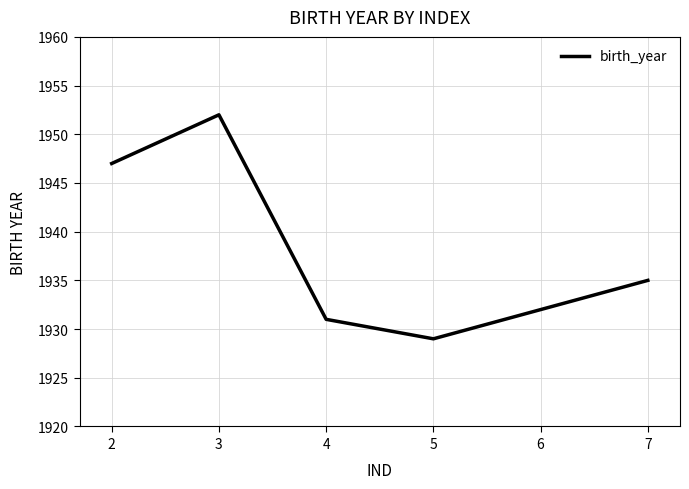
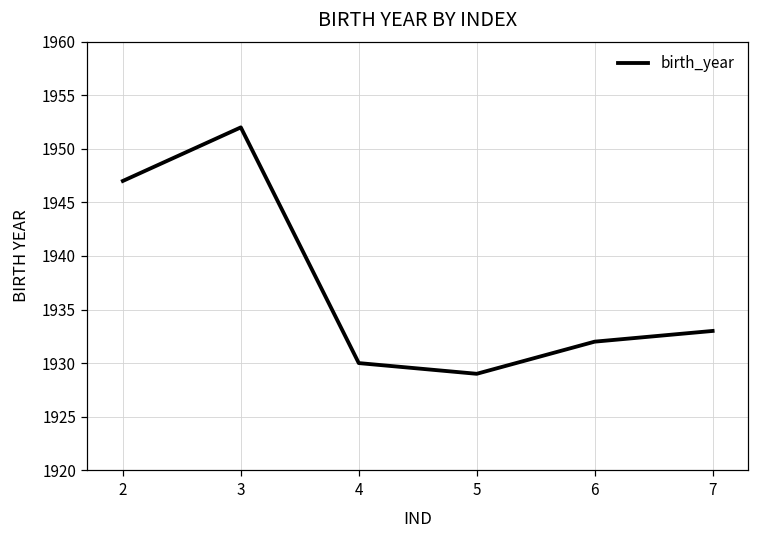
4: 1931 -> 1930
7: 1935 -> 1933
